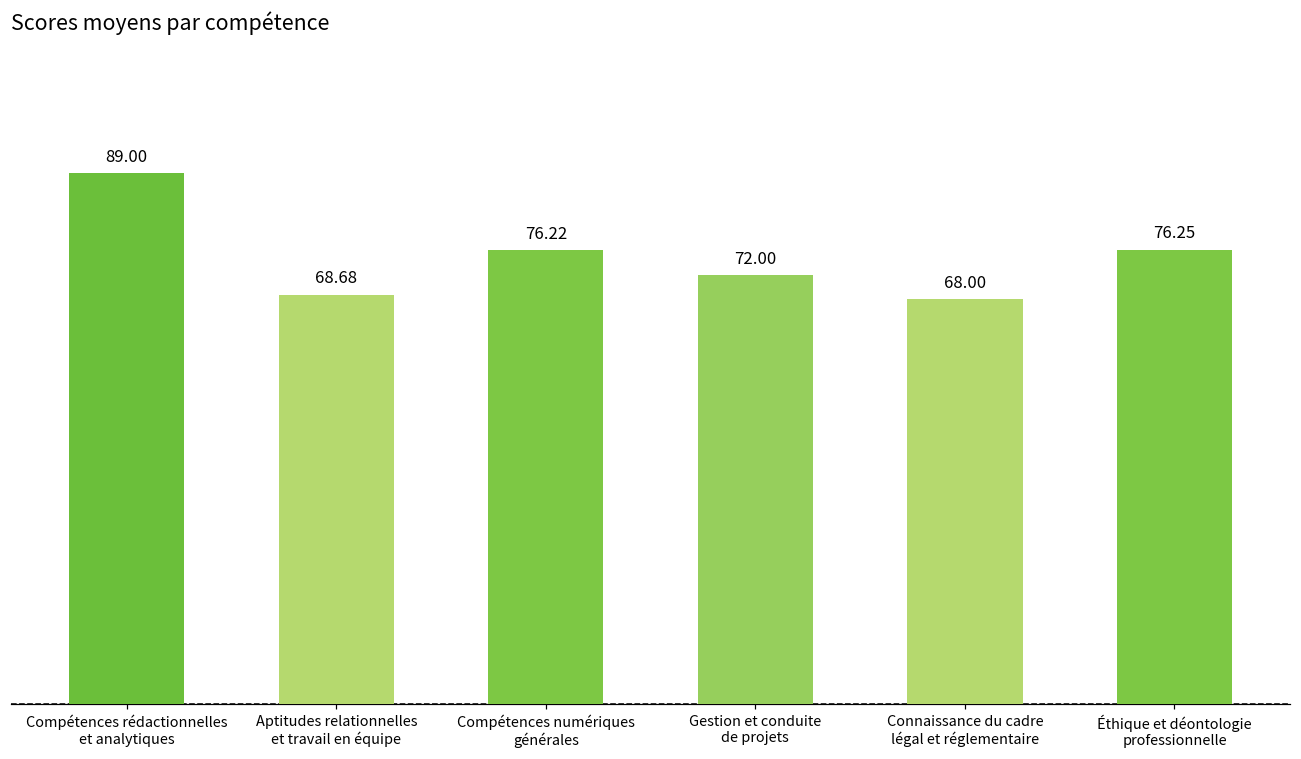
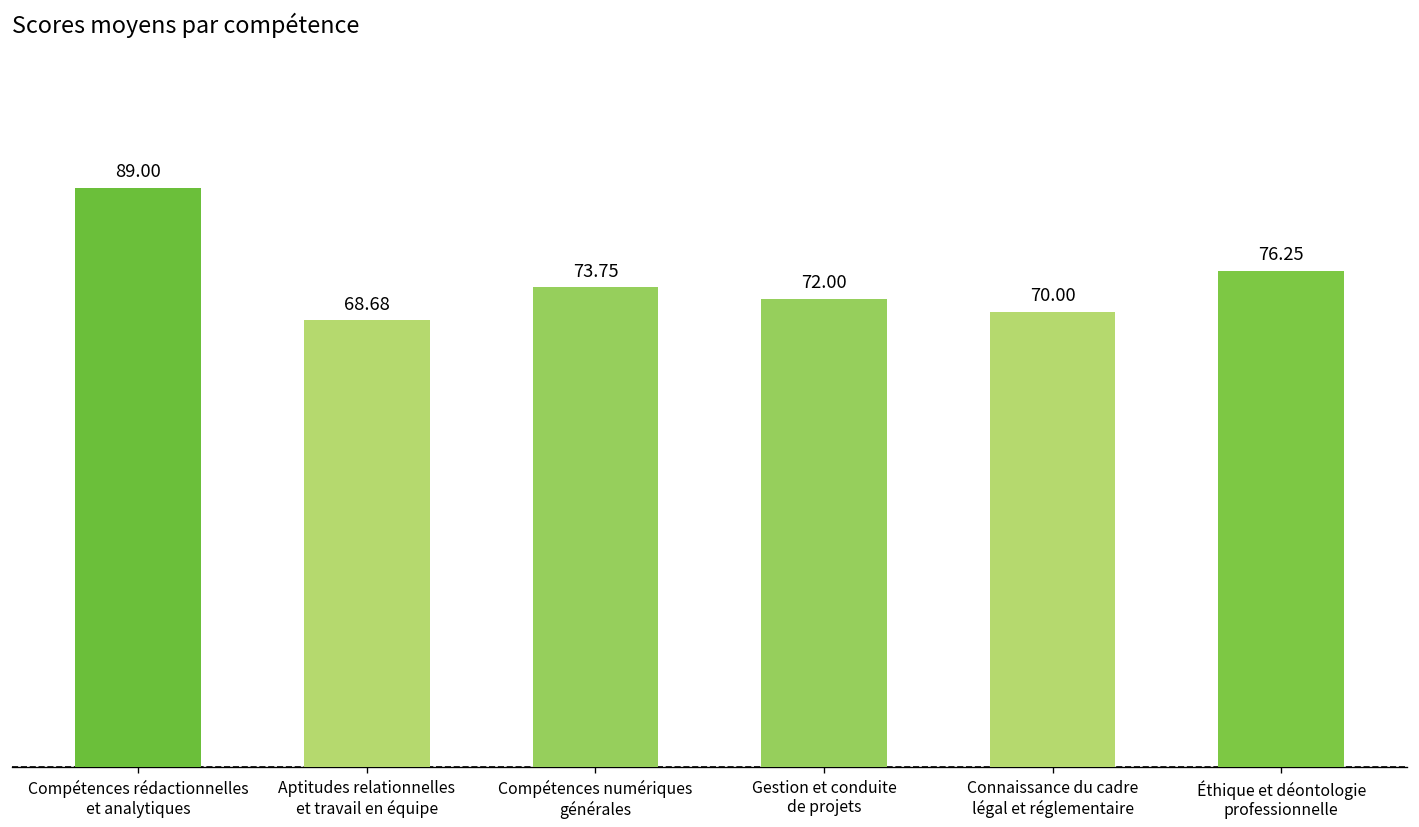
Compétences numériques générales: 76.22 -> 73.75
Connaissance du cadre légal et réglementaire: 68.00 -> 70.00
